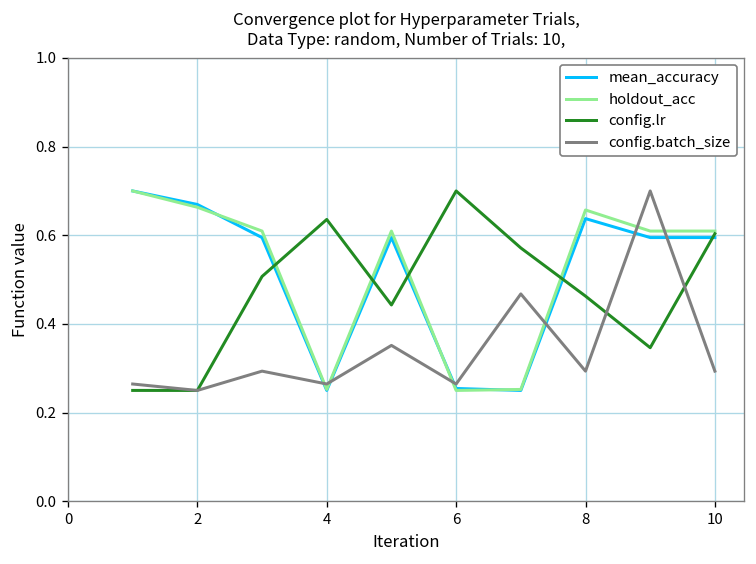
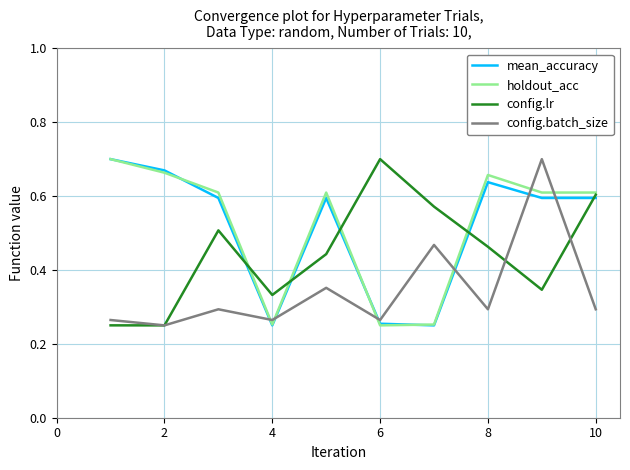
config.lr, 4: 0.64 -> 0.33
